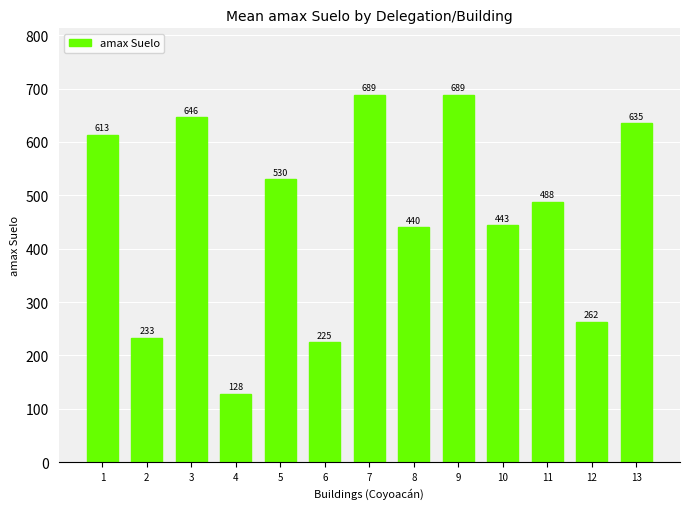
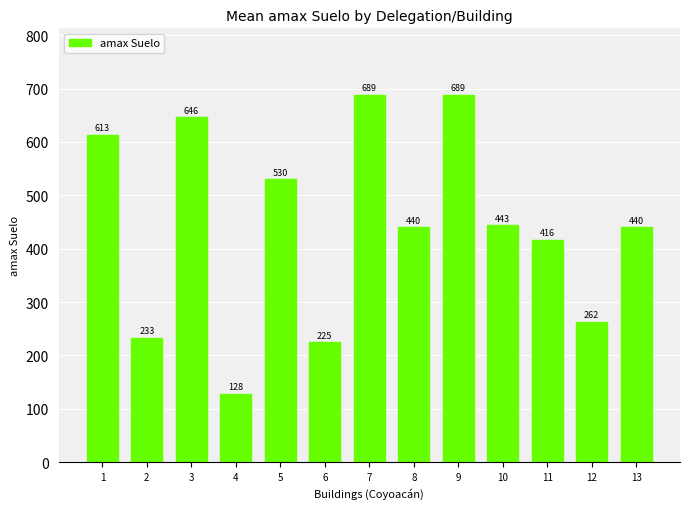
11: 488 -> 416
13: 635 -> 440
